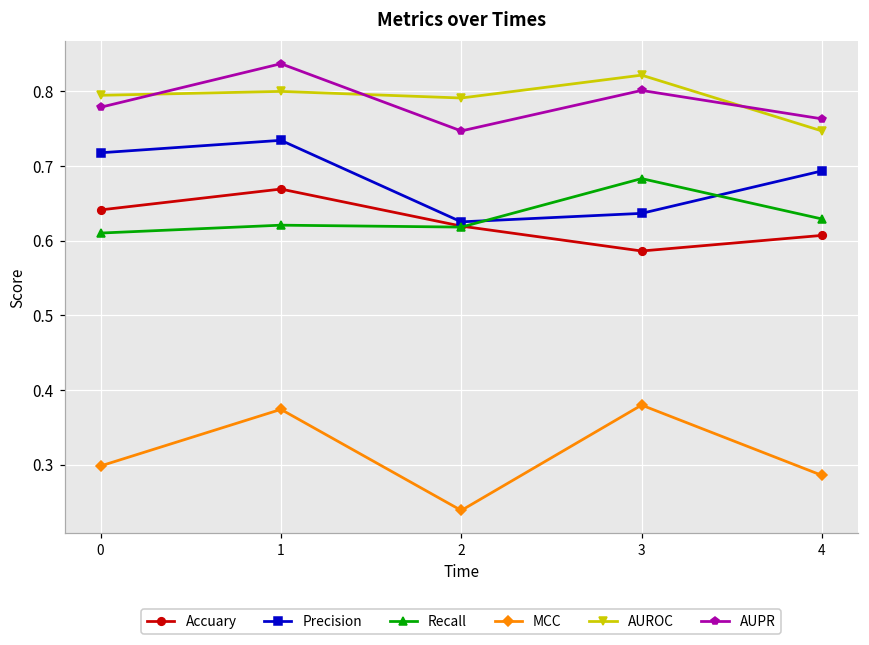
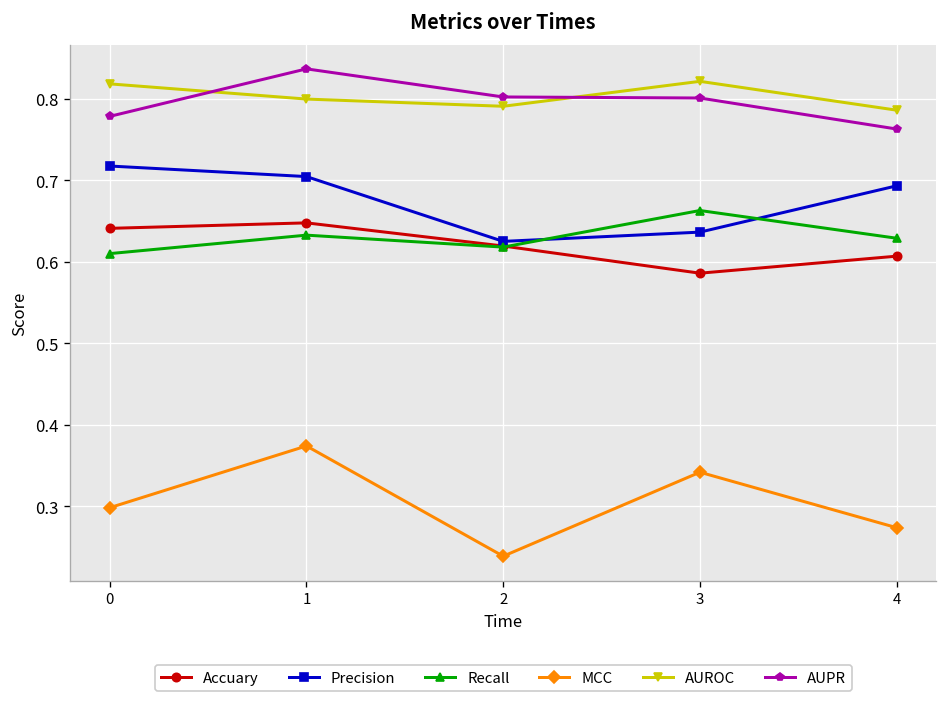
AUROC, 0: 0.79 -> 0.82
Accuary, 1: 0.67 -> 0.65
Precision, 1: 0.73 -> 0.70
Recall, 1: 0.62 -> 0.63
AUPR, 2: 0.75 -> 0.80
Recall, 3: 0.68 -> 0.66
MCC, 3: 0.38 -> 0.34
MCC, 4: 0.29 -> 0.27
AUROC, 4: 0.75 -> 0.79
